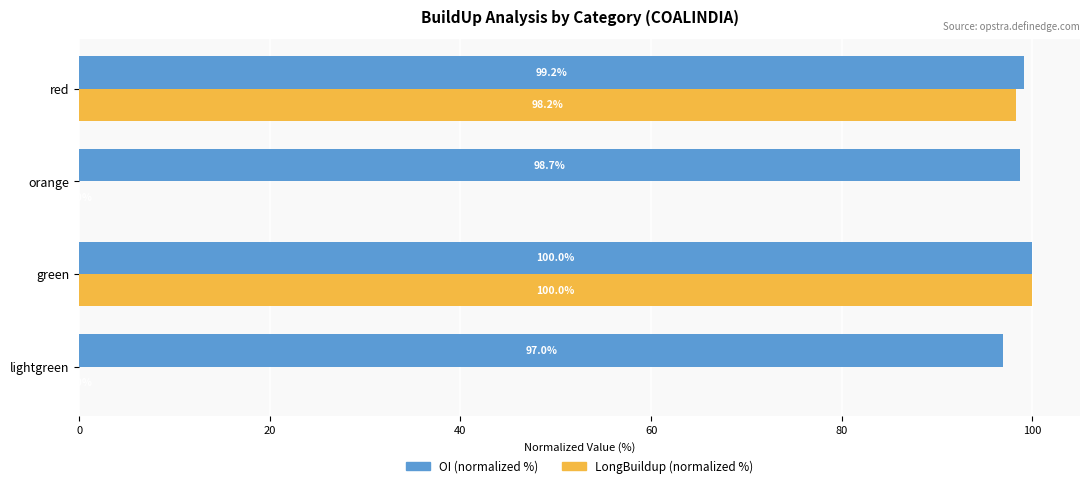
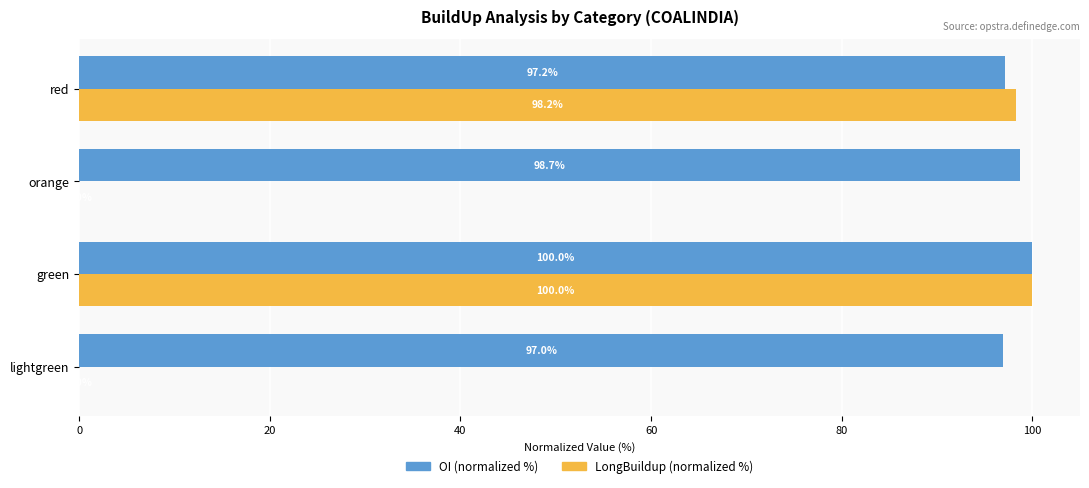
OI (normalized %), red: 99.2% -> 97.2%
